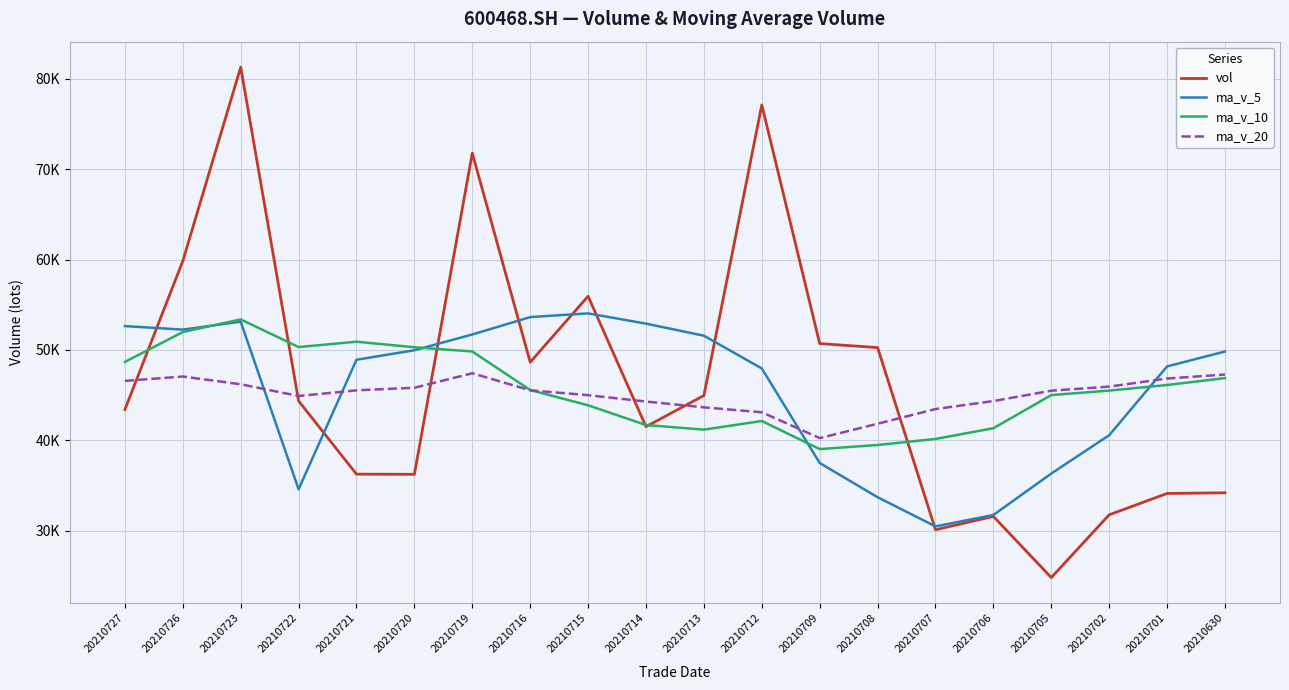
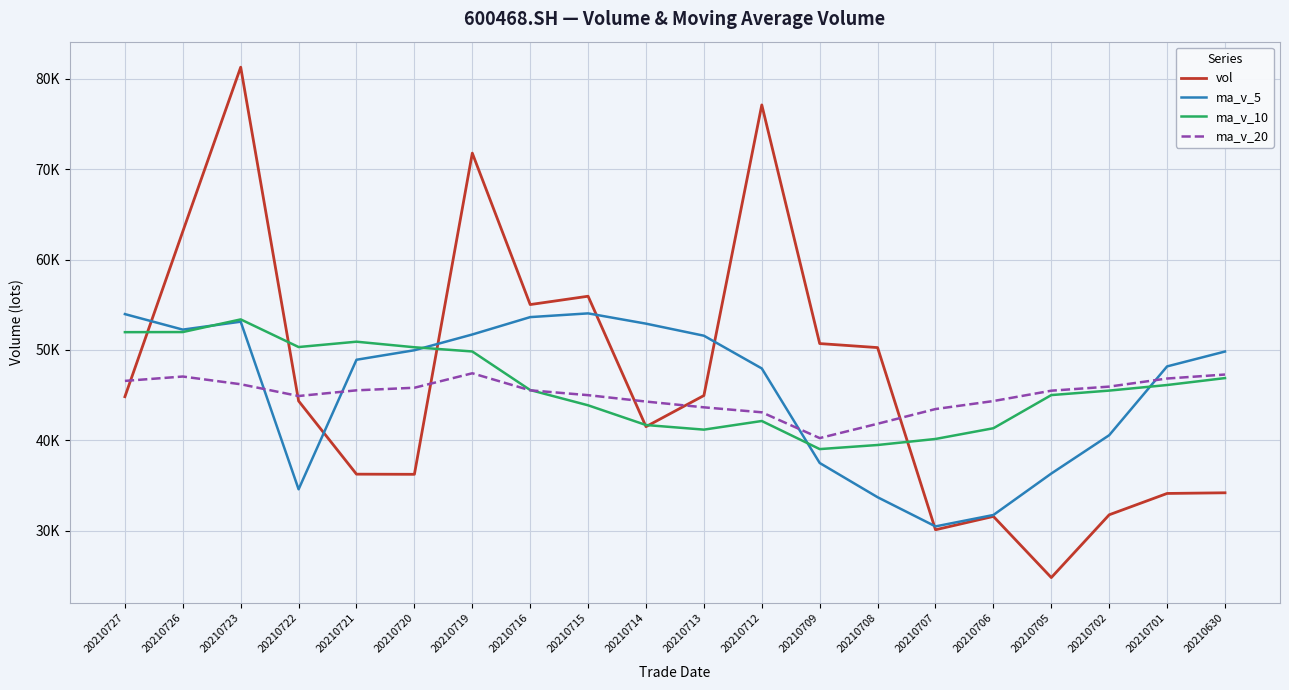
vol, 20210727: 43000 -> 45000
ma_v_5, 20210727: 53000 -> 54000
ma_v_10, 20210727: 49000 -> 52000
vol, 20210726: 60000 -> 63000
vol, 20210716: 49000 -> 55000
